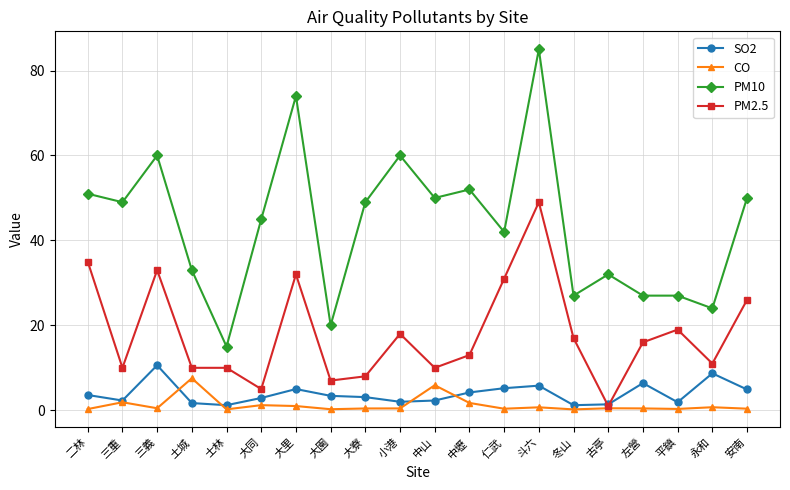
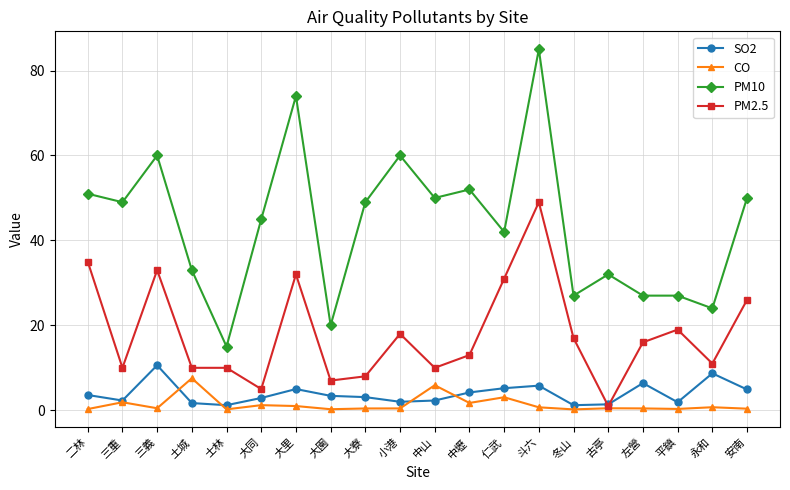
CO, 仁武: 0 -> 3
